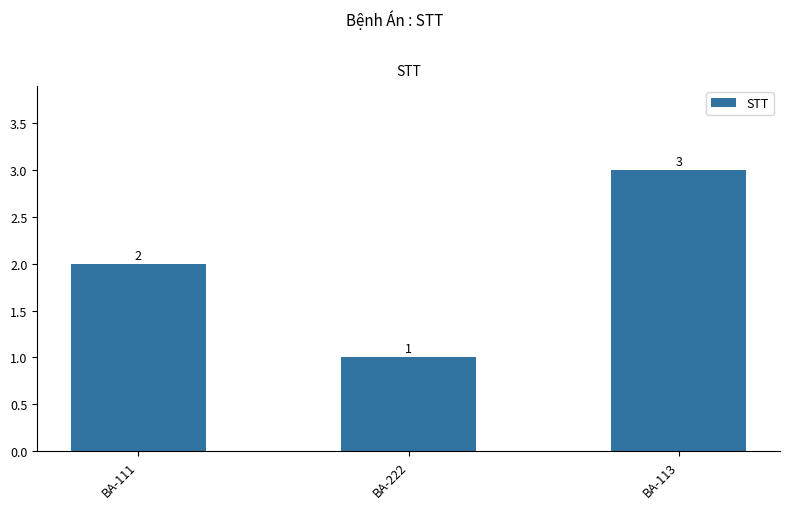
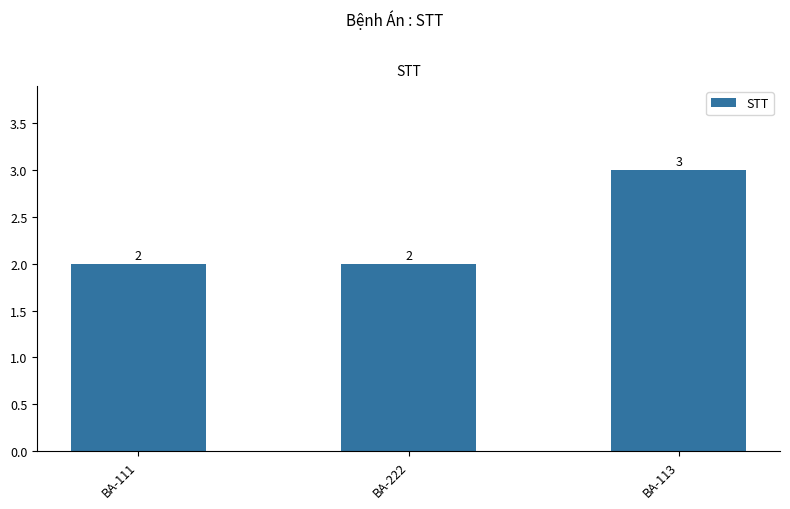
BA-222: 1 -> 2
